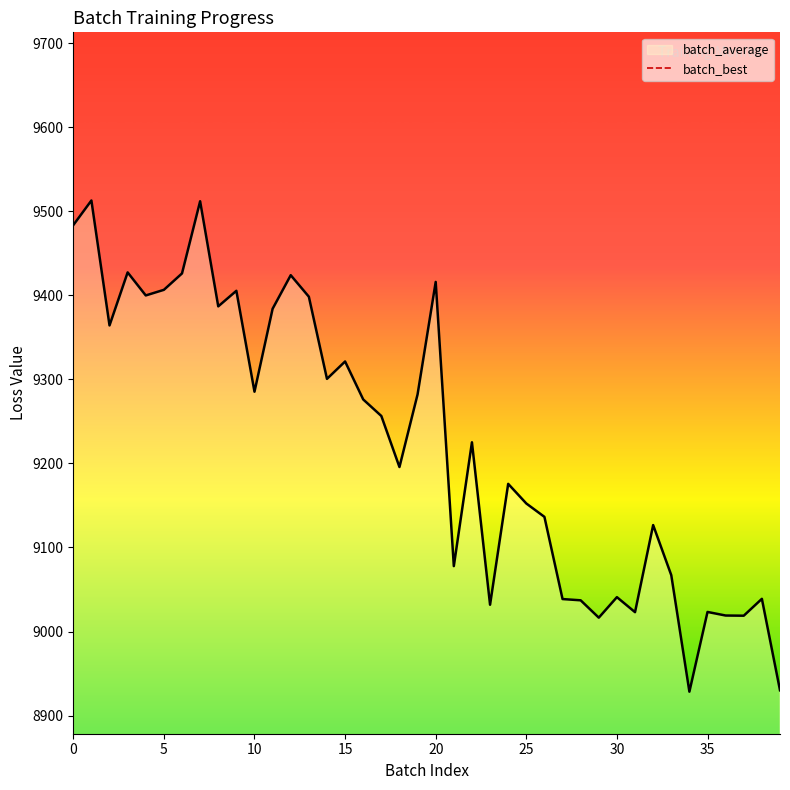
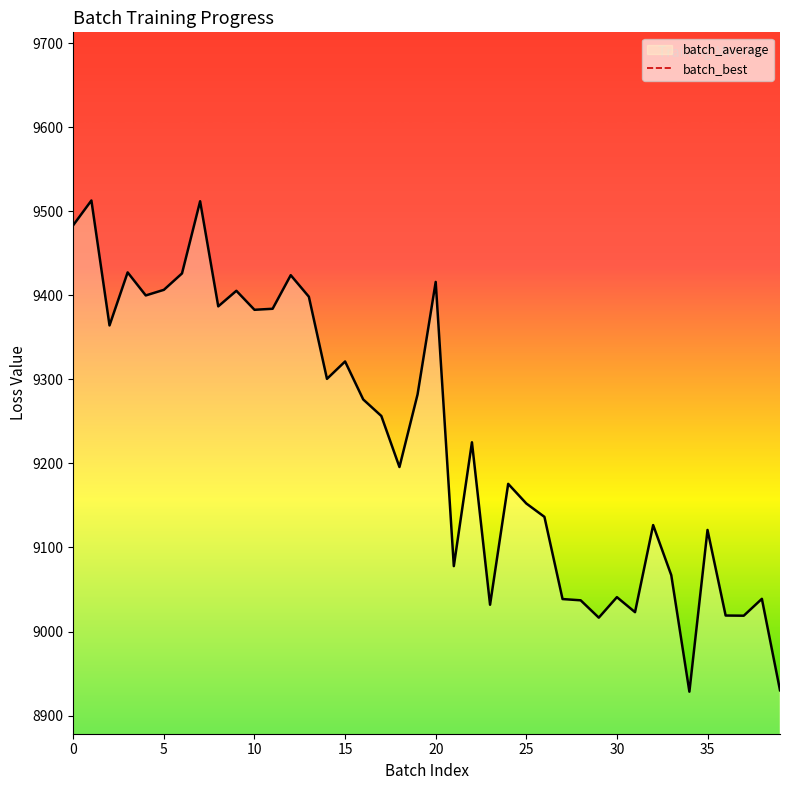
10: 9290 -> 9380
35: 9020 -> 9120
